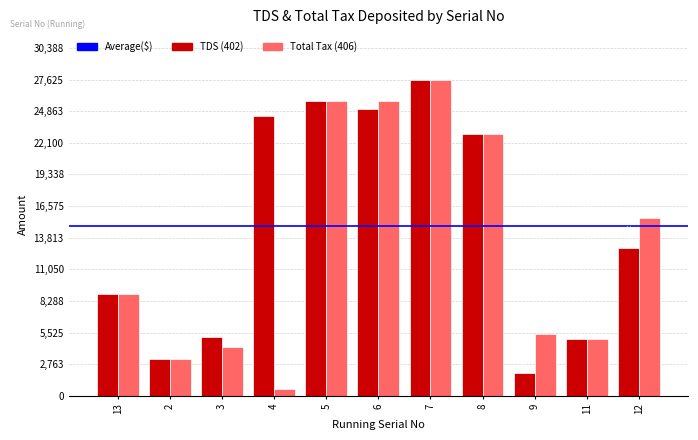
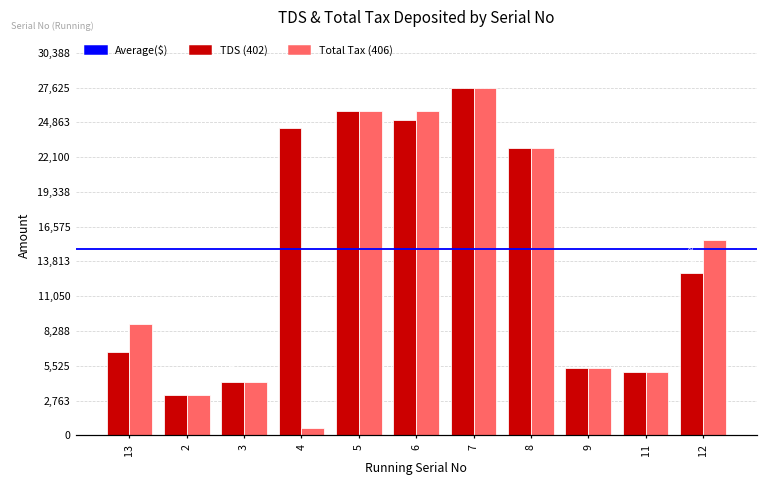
TDS (402), 13: 8,900 -> 6,600
TDS (402), 3: 5,100 -> 4,200
TDS (402), 9: 2,000 -> 5,400
